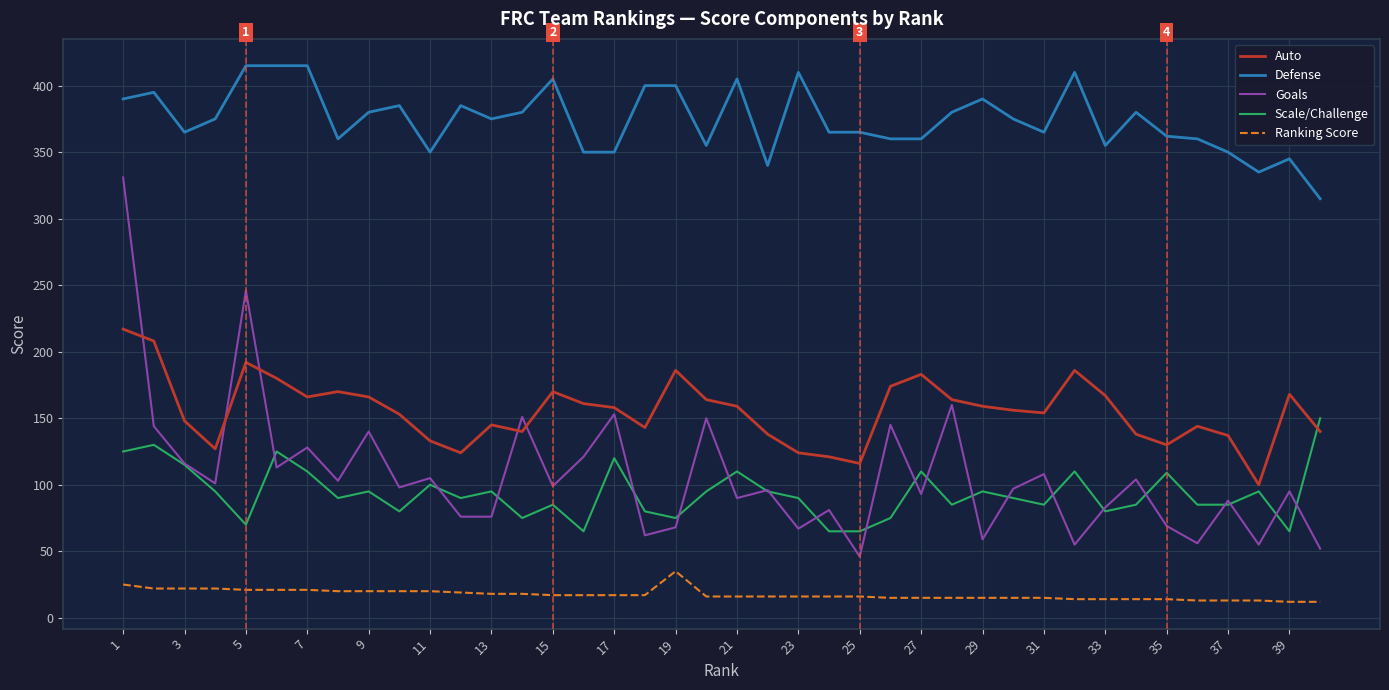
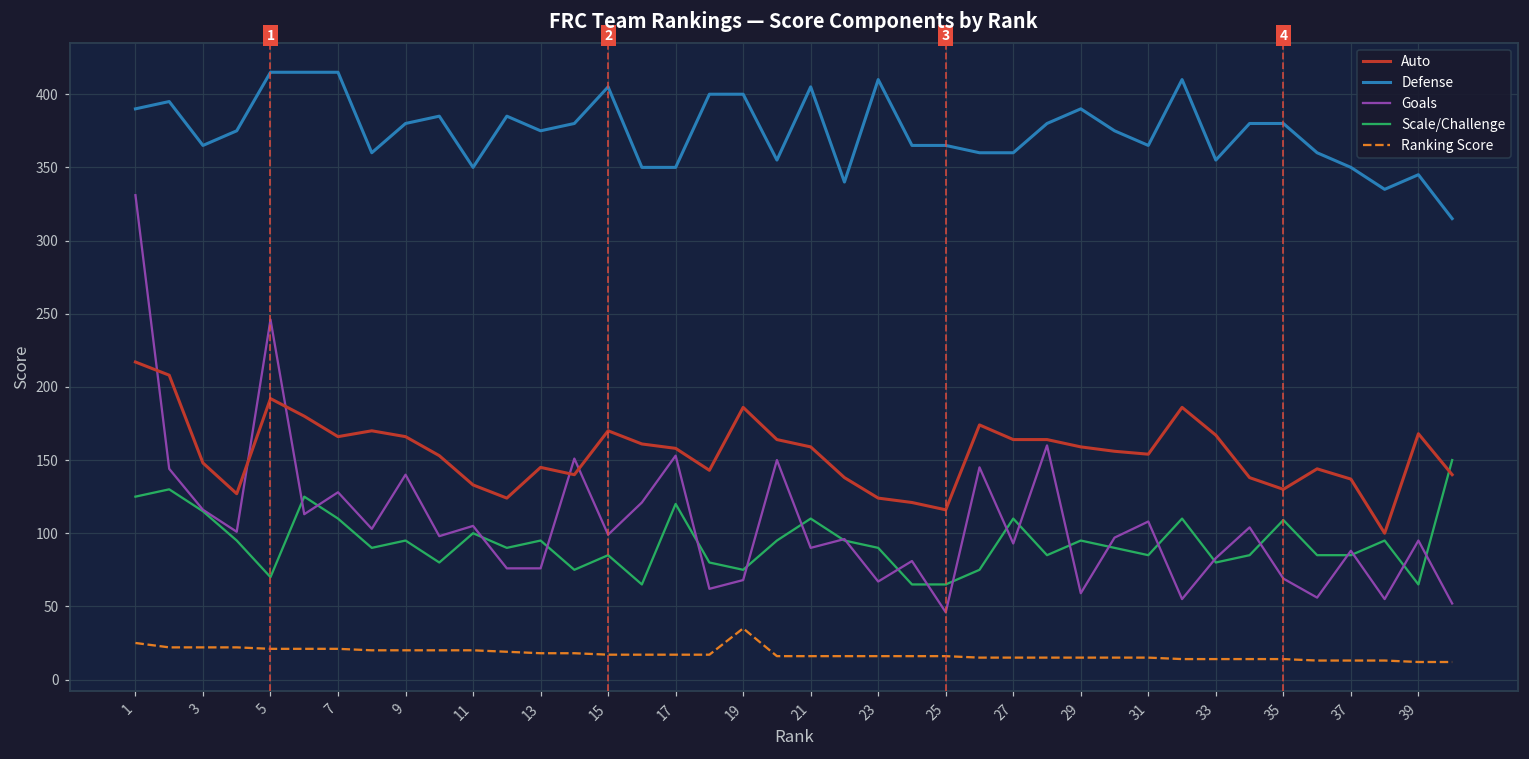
Auto, 27: 183 -> 164
Defense, 35: 362 -> 380
